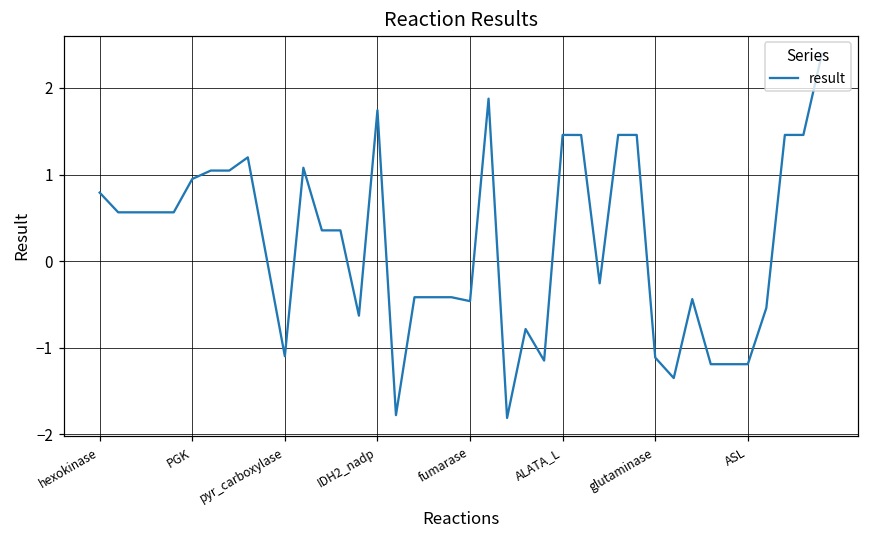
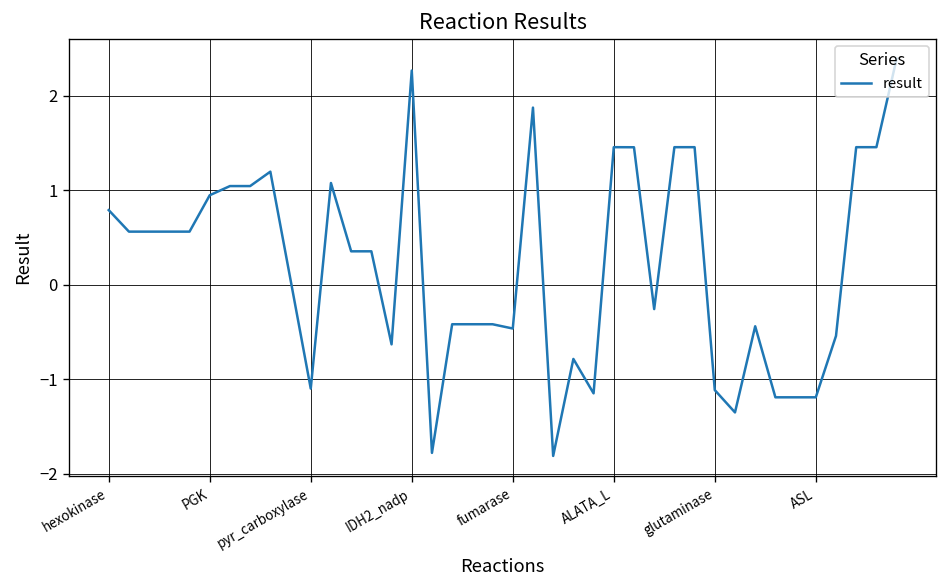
IDH2_nadp: 1.7 -> 2.3
